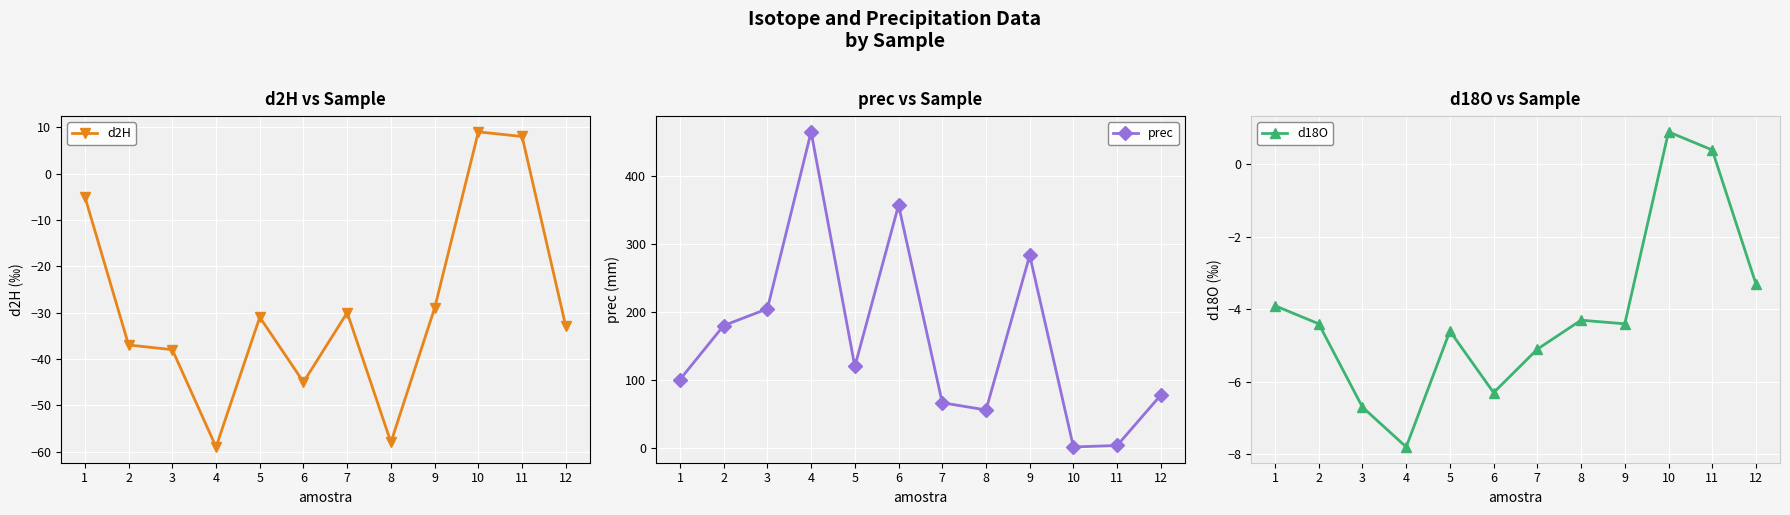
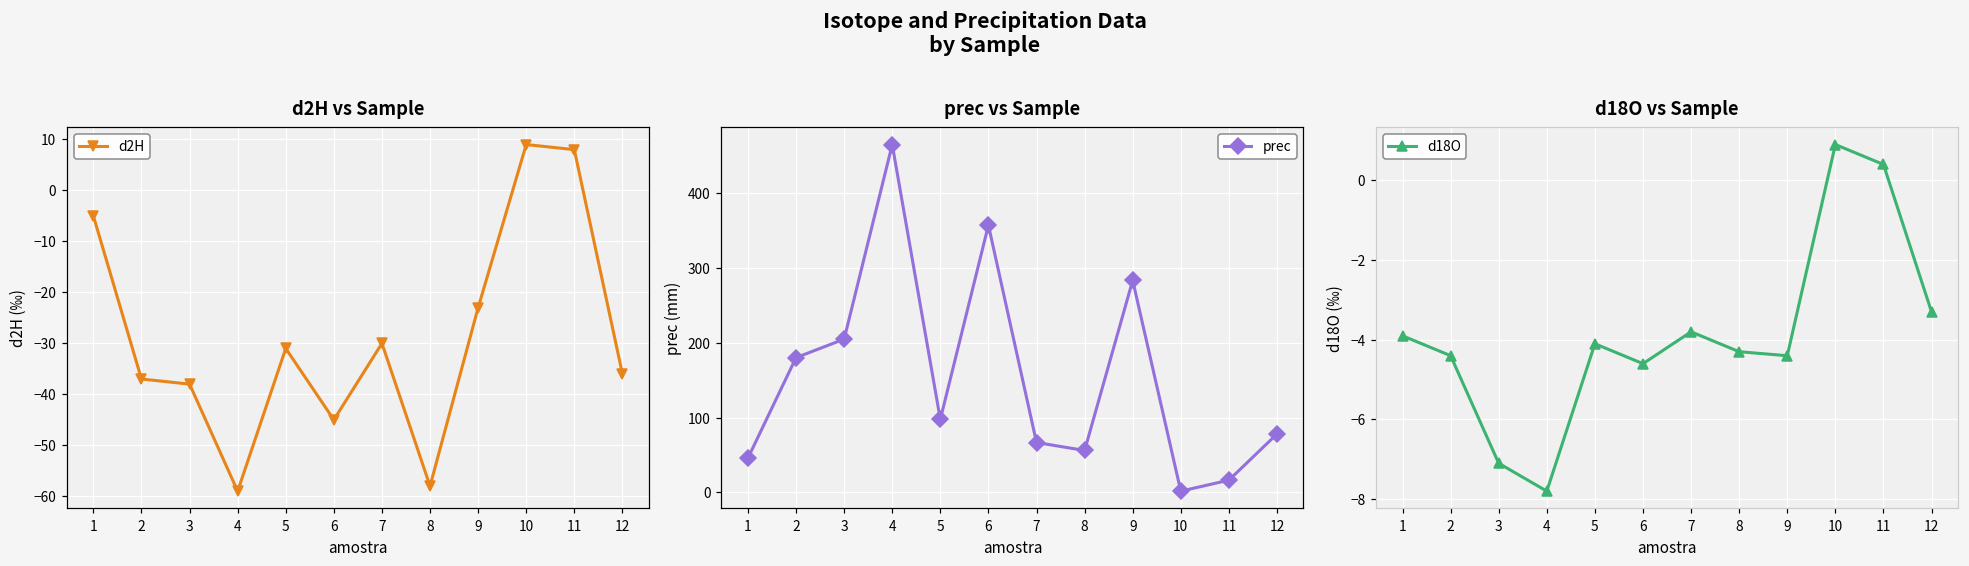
d2H vs Sample, 9: -29 -> -23
d2H vs Sample, 12: -33 -> -36
prec vs Sample, 1: 100 -> 50
prec vs Sample, 5: 120 -> 100
prec vs Sample, 11: 0 -> 20
d18O vs Sample, 3: -6.7 -> -7.1
d18O vs Sample, 5: -4.6 -> -4.1
d18O vs Sample, 6: -6.3 -> -4.6
d18O vs Sample, 7: -5.1 -> -3.8
